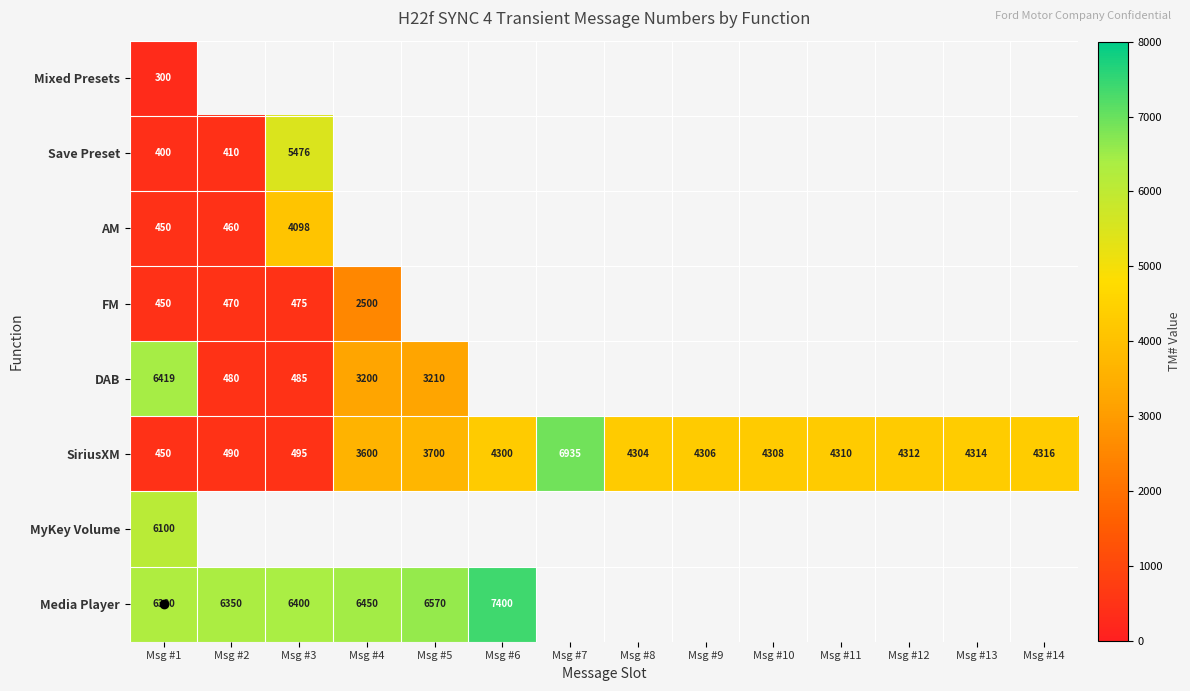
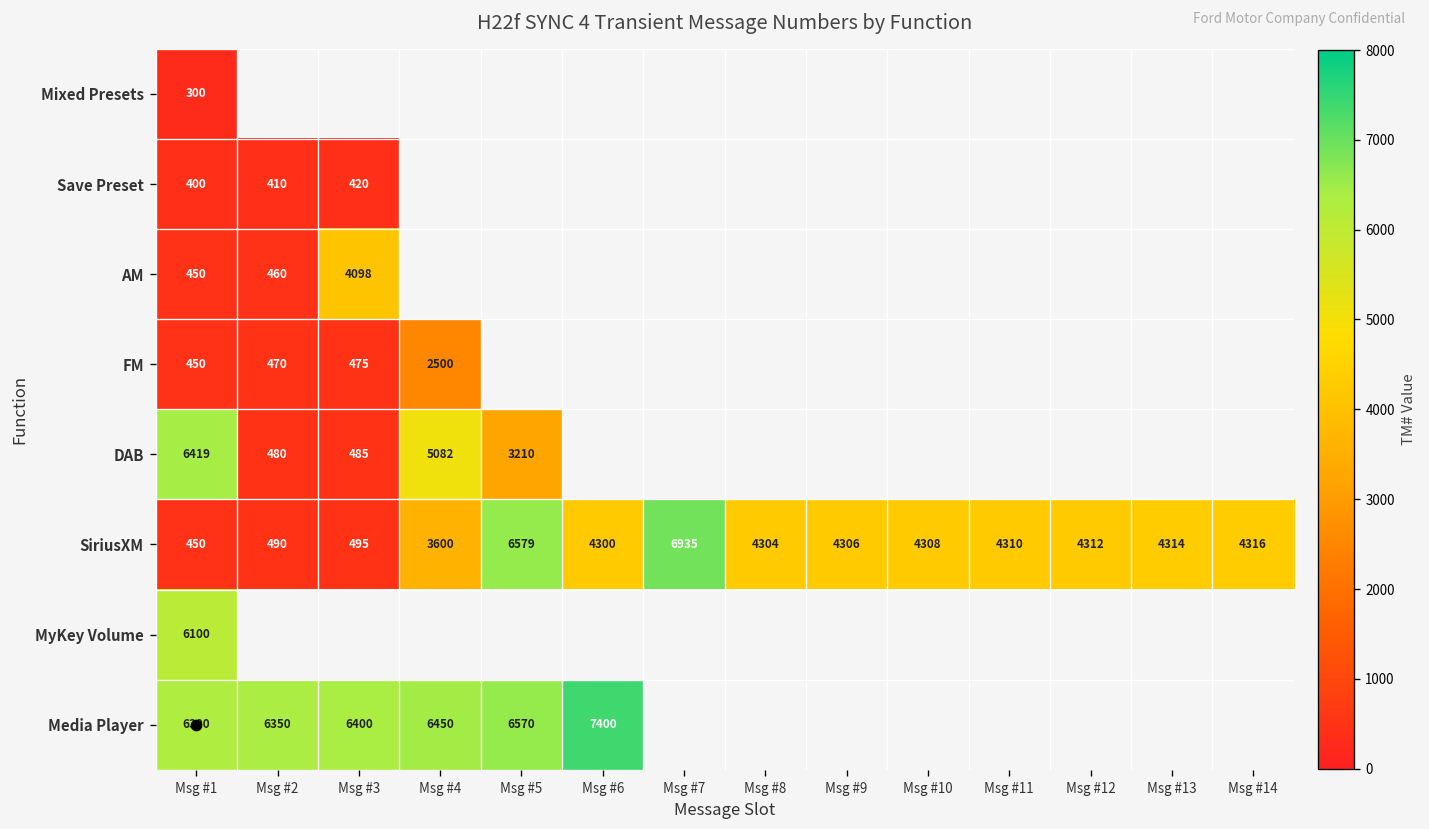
Save Preset, Msg #3: 5476 -> 420
DAB, Msg #4: 3200 -> 5082
SiriusXM, Msg #5: 3700 -> 6579
